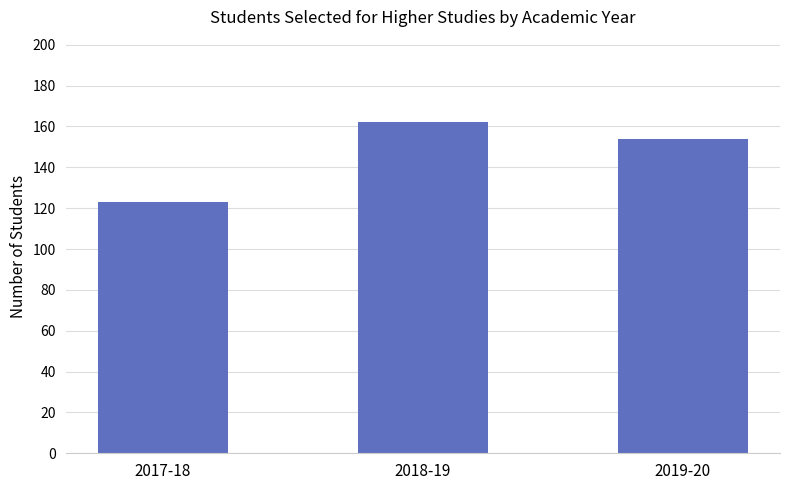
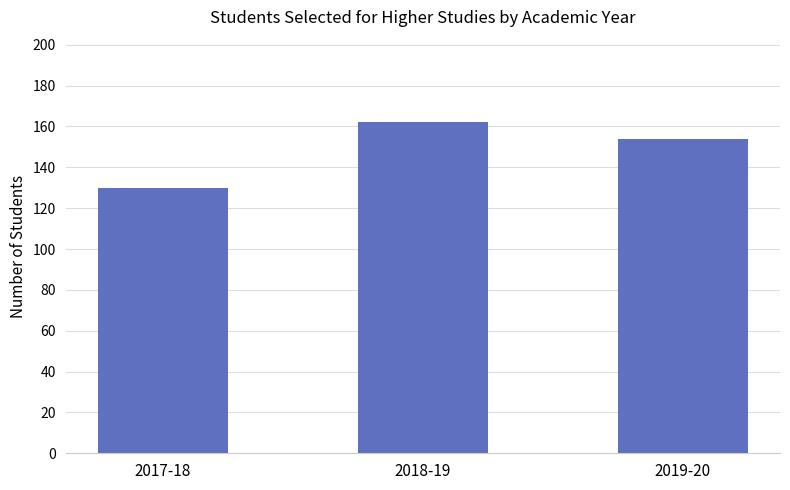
2017-18: 123 -> 130
